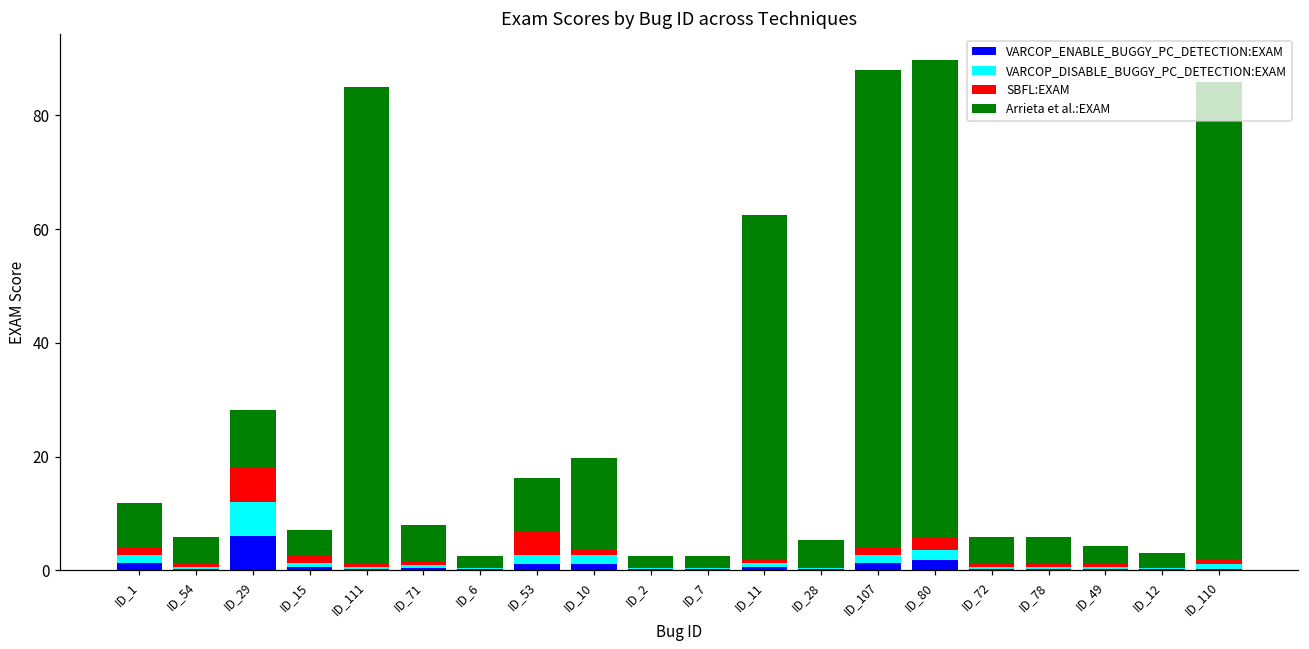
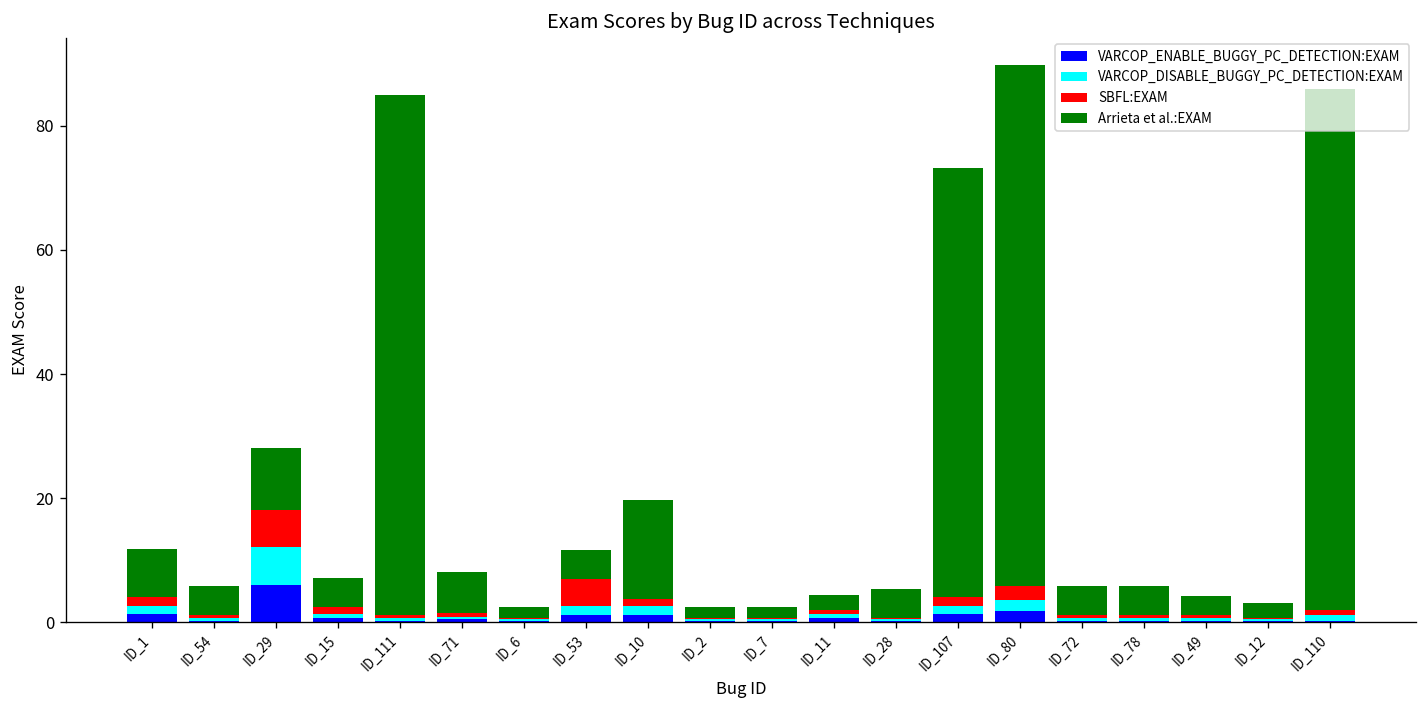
Arrieta et al.:EXAM, ID_53: 9 -> 5
Arrieta et al.:EXAM, ID_11: 60 -> 2
Arrieta et al.:EXAM, ID_107: 84 -> 69
